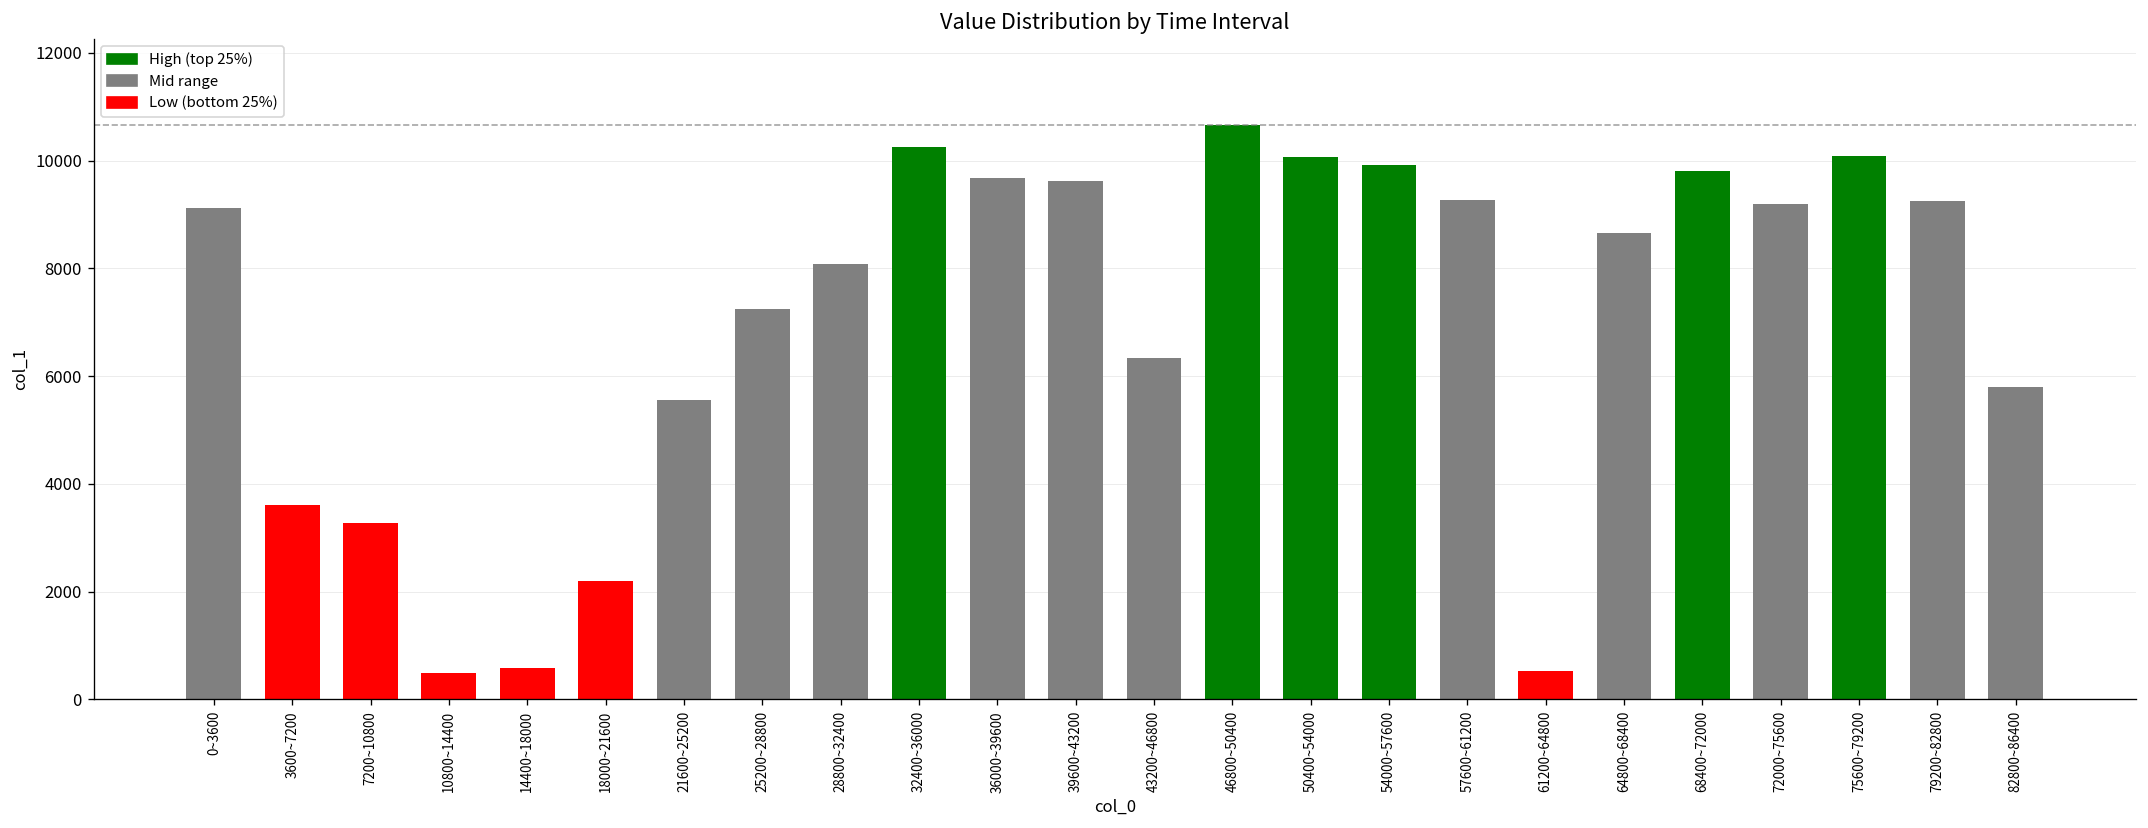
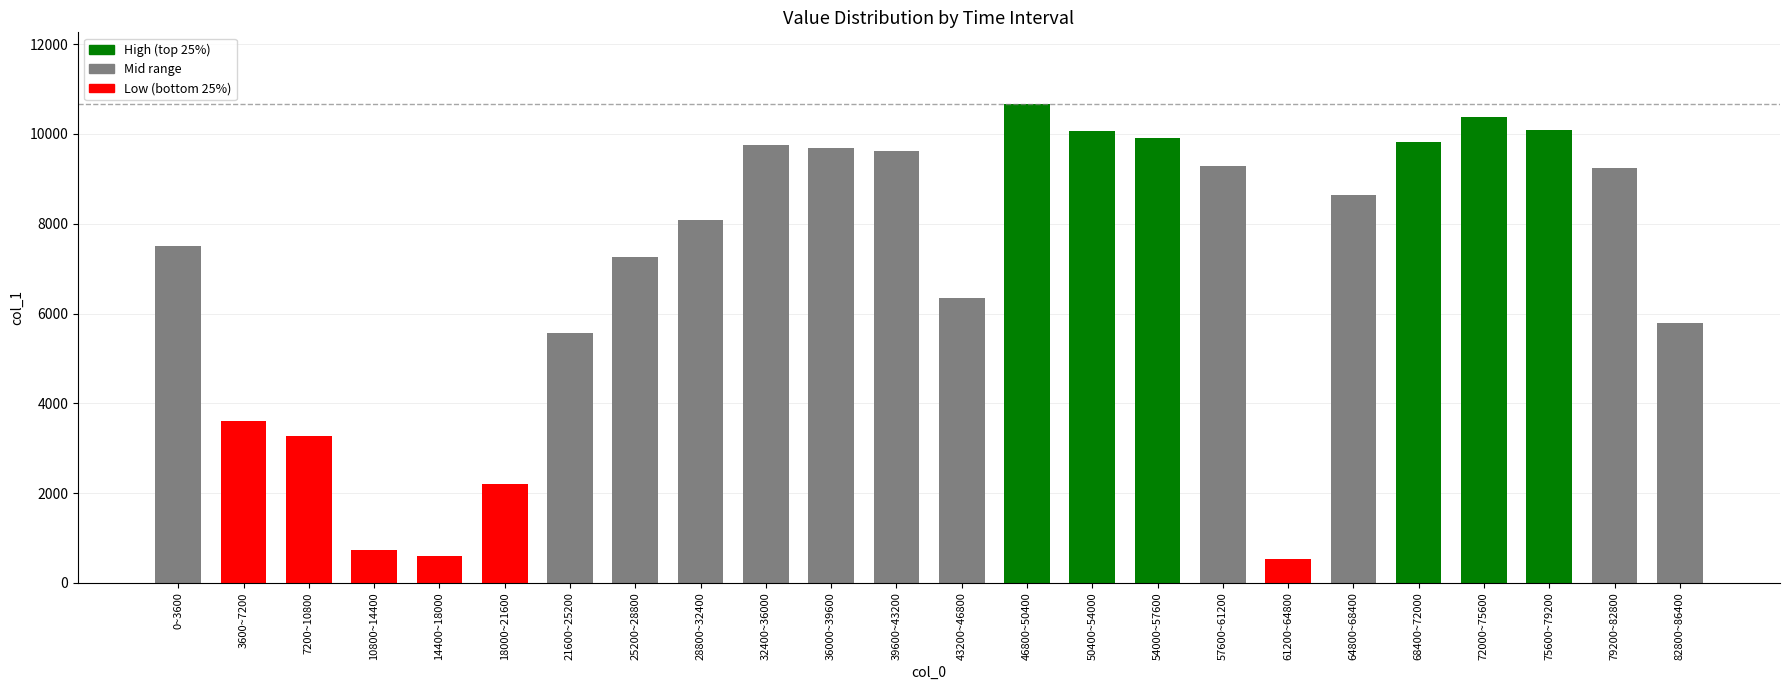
0~3600: 9100 -> 7500
10800~14400: 500 -> 700
32400~36000: 10200 -> 9800
72000~75600: 9200 -> 10400
